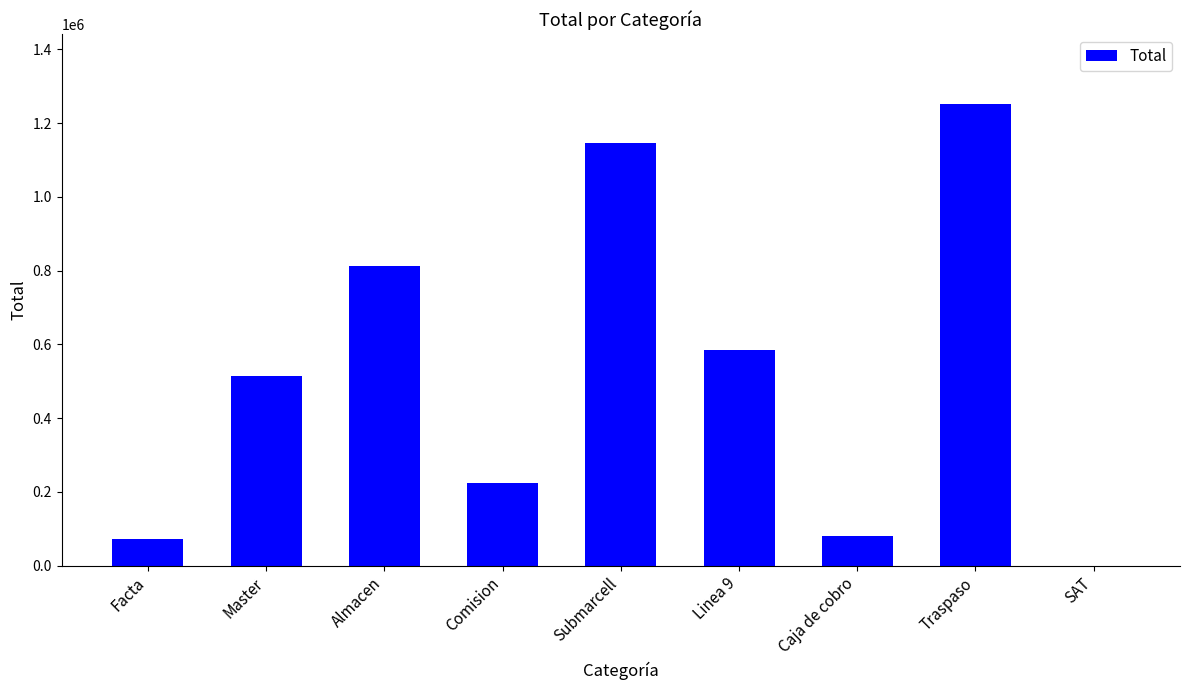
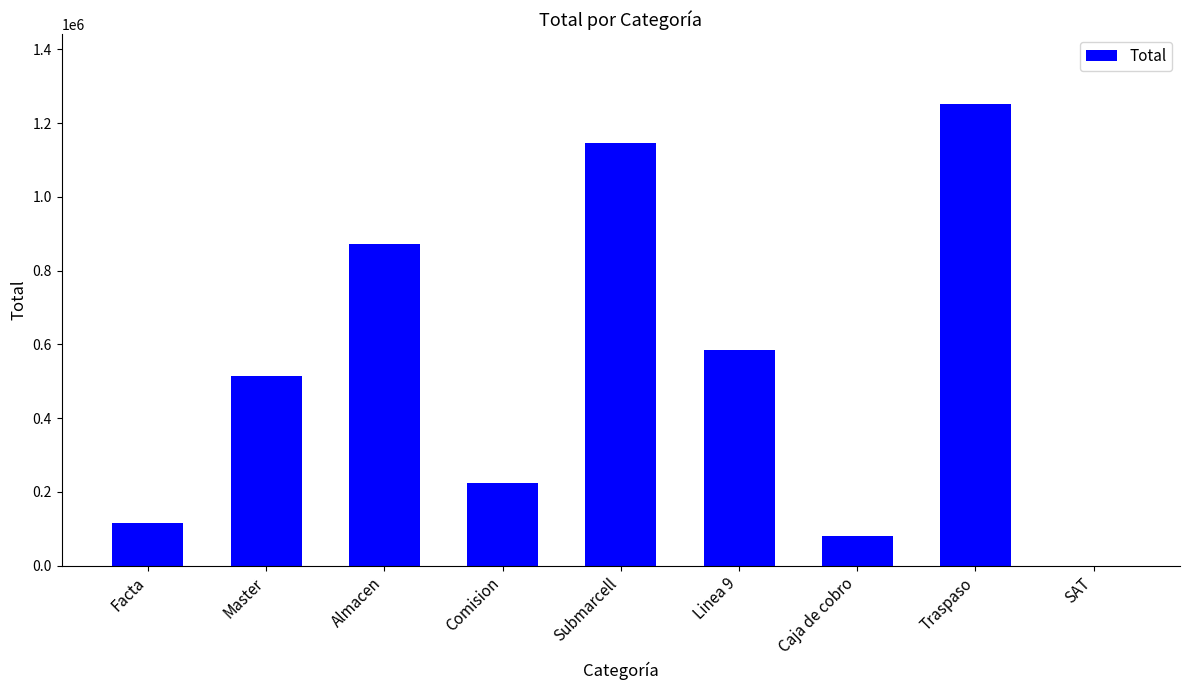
Facta: 70000 -> 120000
Almacen: 810000 -> 870000
